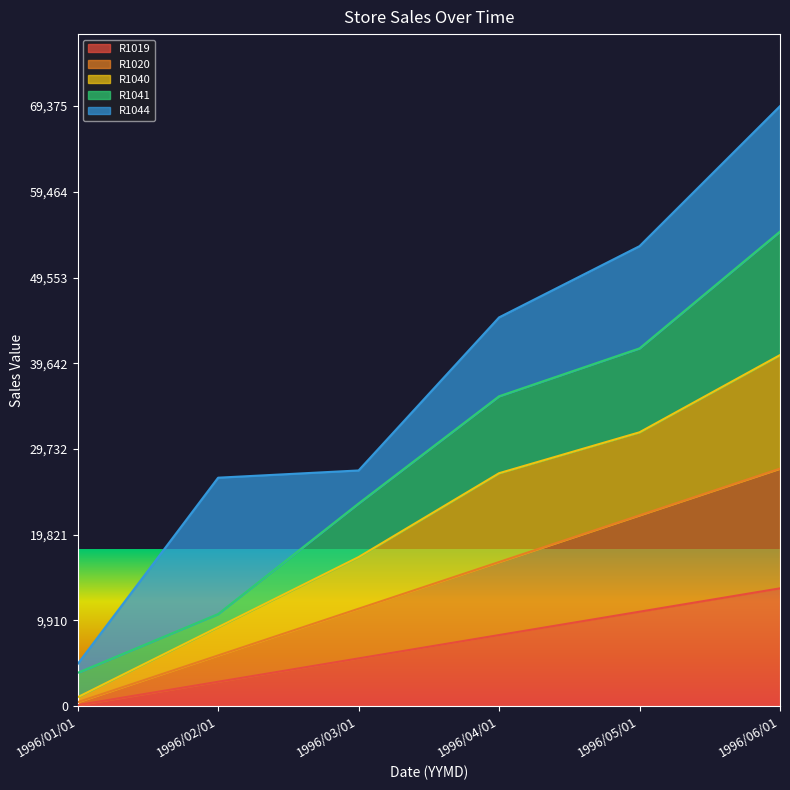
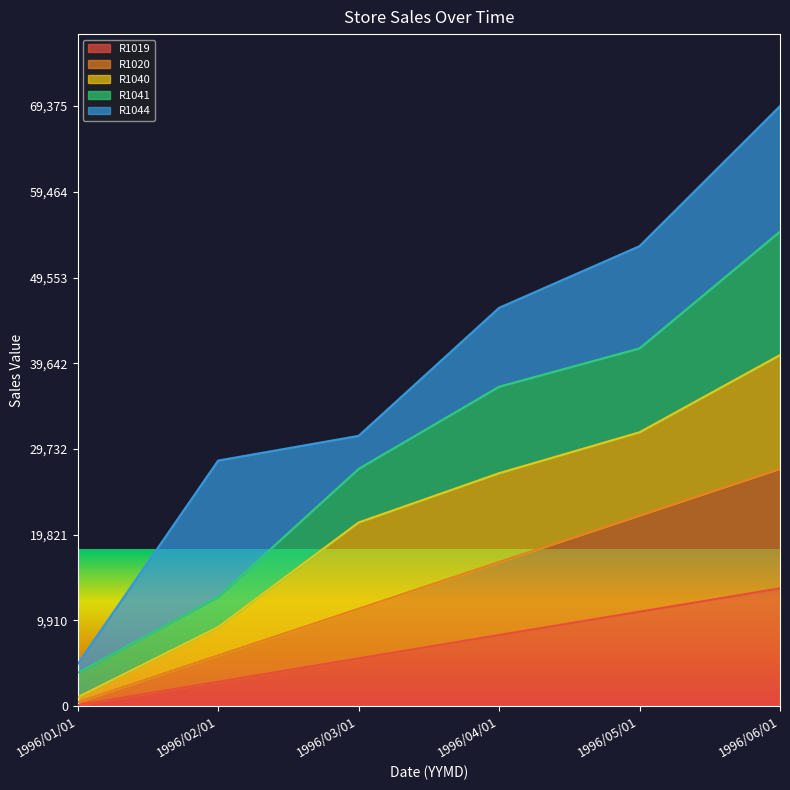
R1041, 1996/02/01: 2,000 -> 3,000
R1040, 1996/03/01: 6,000 -> 10,000
R1041, 1996/04/01: 9,000 -> 10,000
